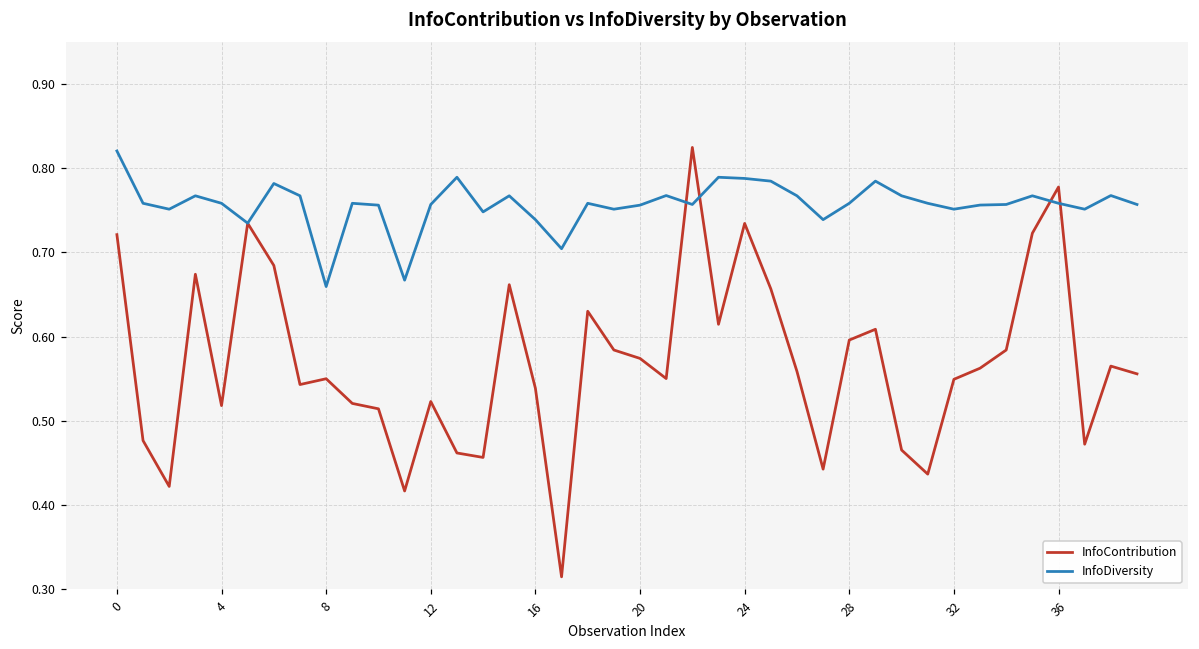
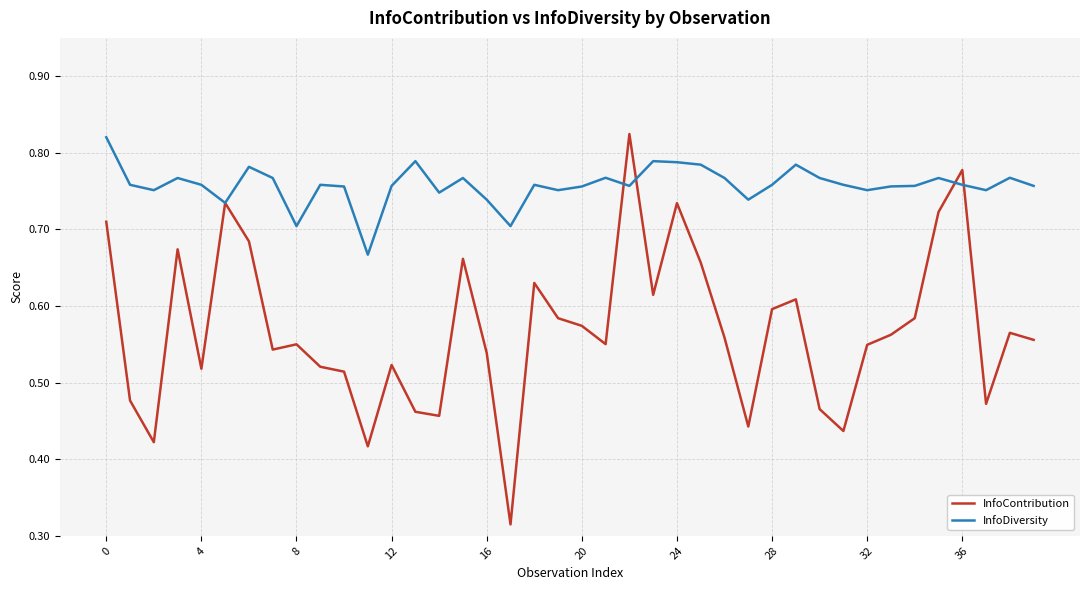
InfoContribution, 0: 0.72 -> 0.71
InfoDiversity, 8: 0.66 -> 0.70
